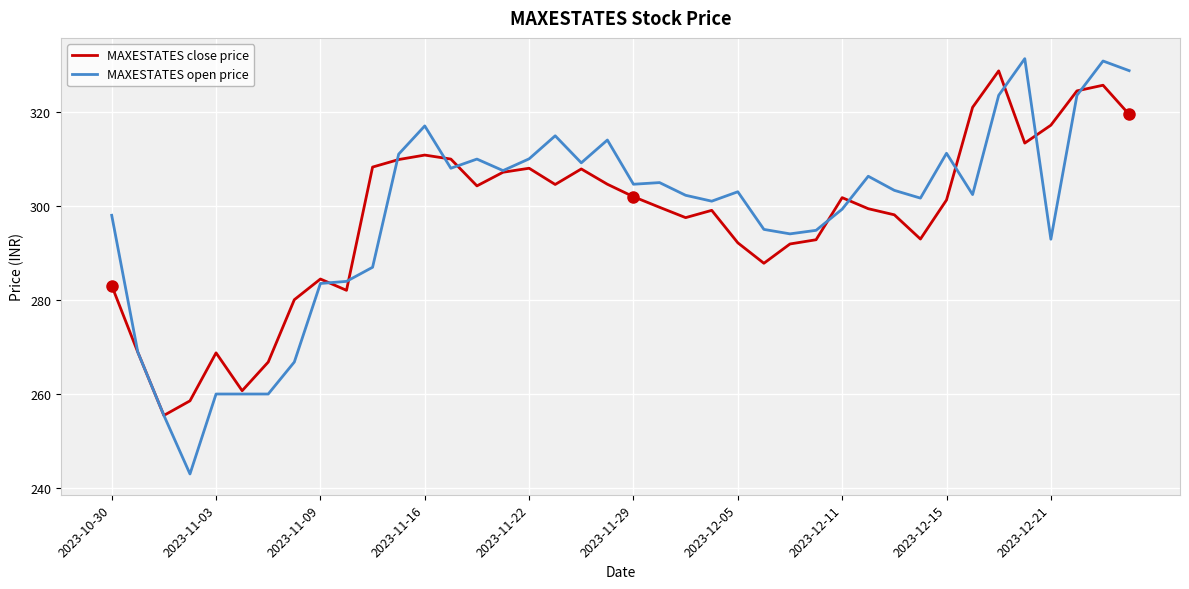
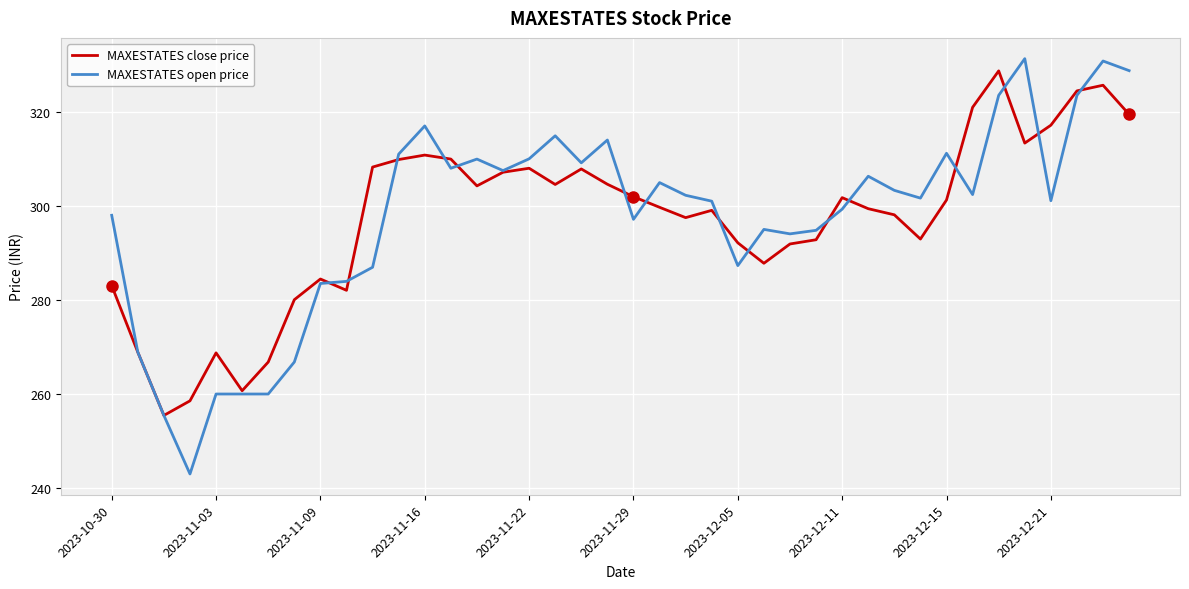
MAXESTATES open price, 2023-11-29: 305 -> 297
MAXESTATES open price, 2023-12-05: 303 -> 287
MAXESTATES open price, 2023-12-21: 293 -> 301
